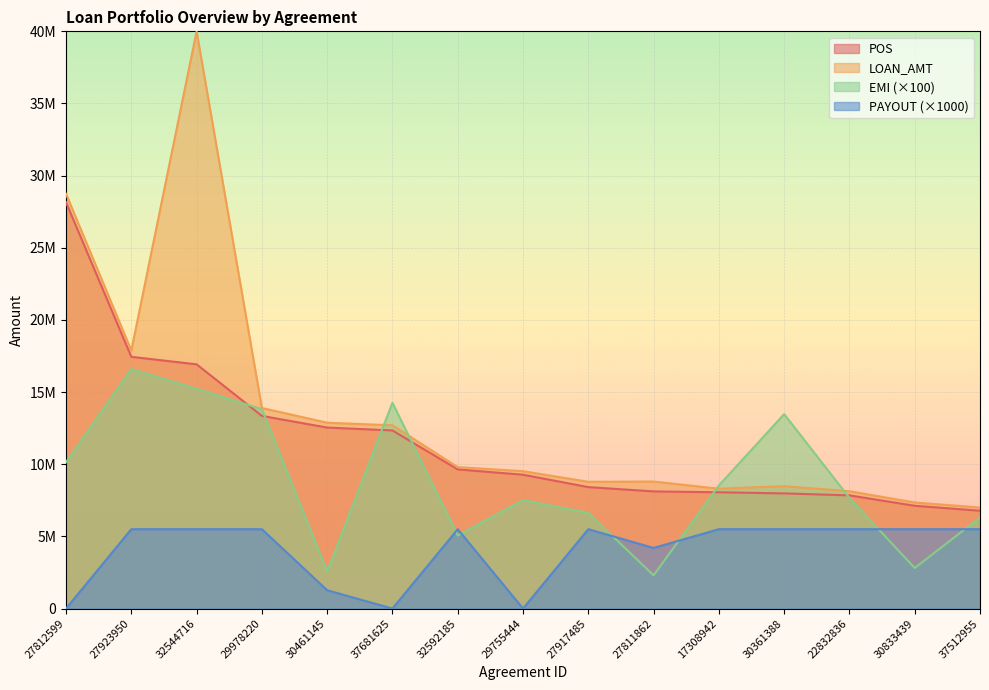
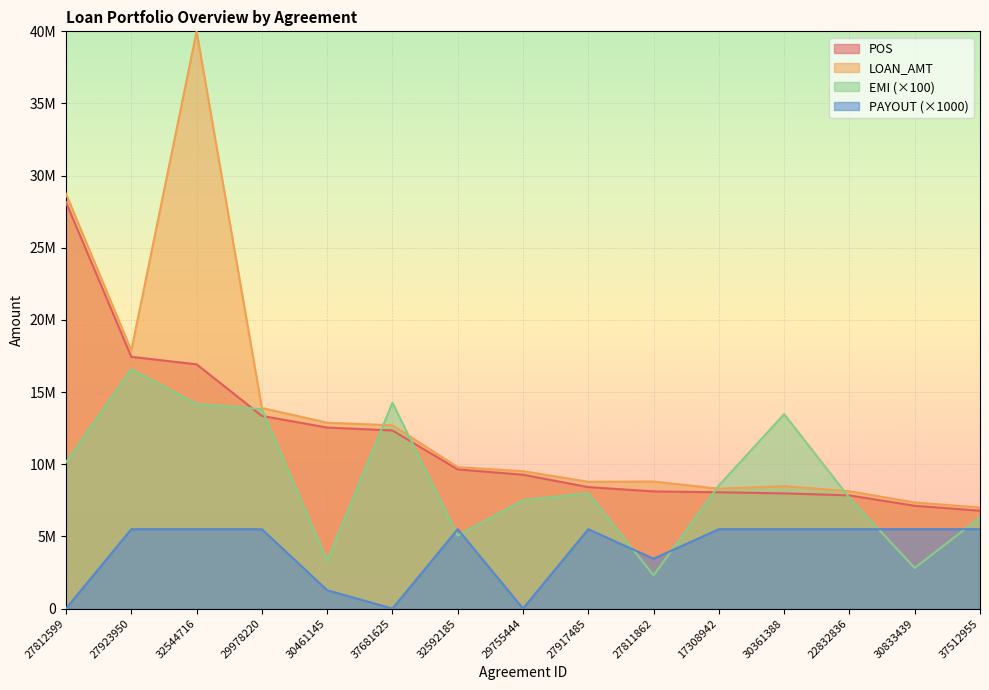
EMI (×100), 32544716: 15200000 -> 14200000
EMI (×100), 30461145: 2600000 -> 3300000
EMI (×100), 27917485: 6600000 -> 8000000
PAYOUT (×1000), 27811862: 4200000 -> 3500000
